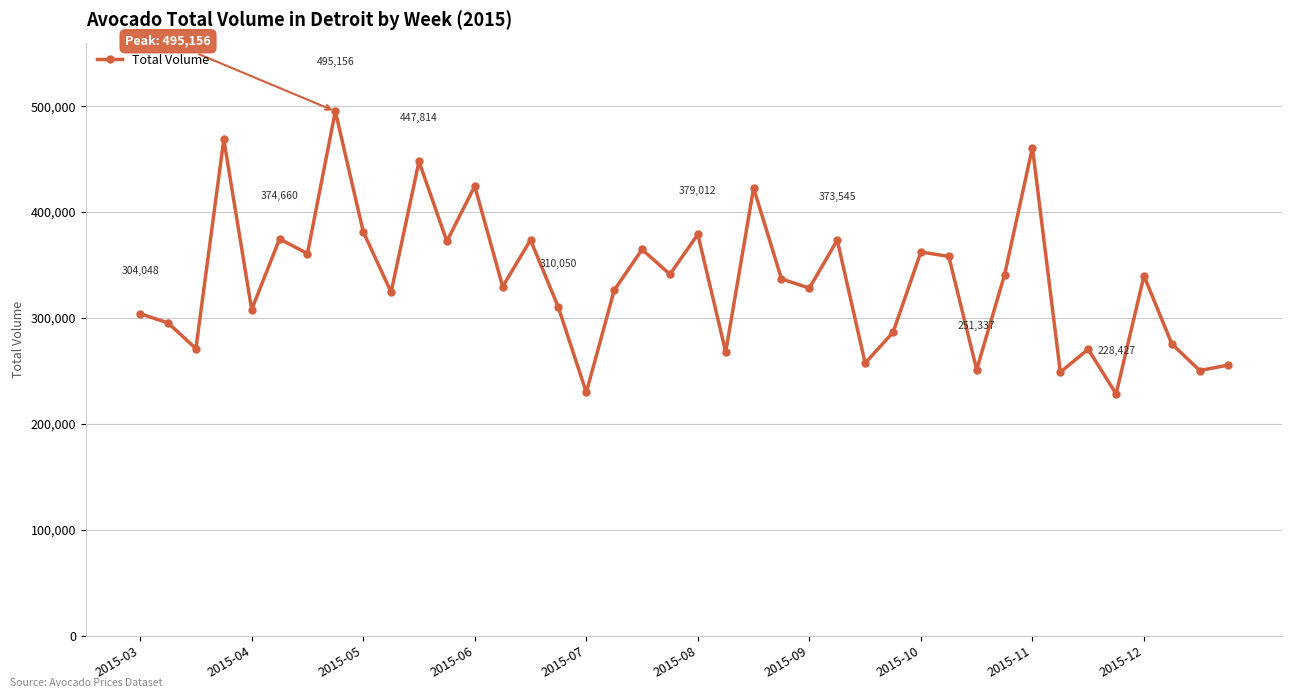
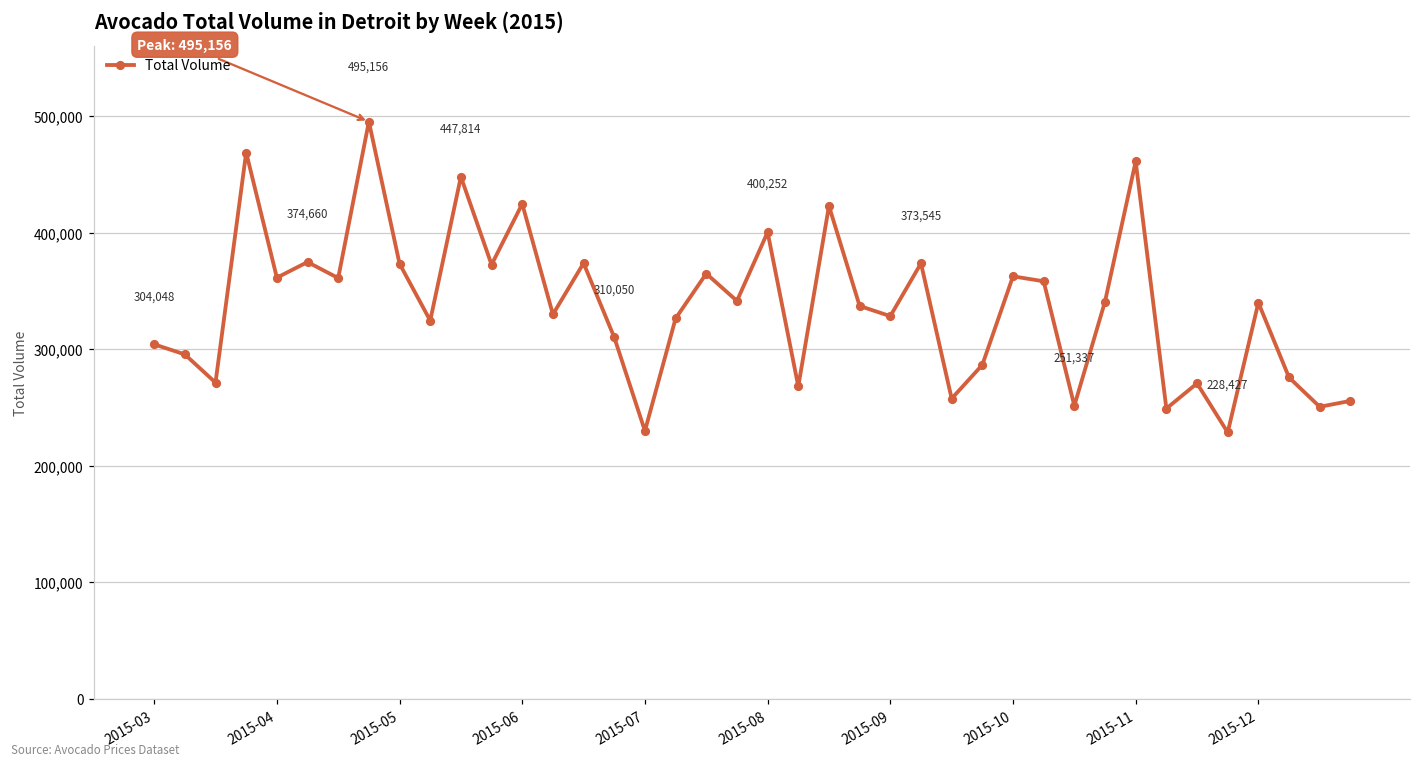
2015-04: 308,000 -> 361,000
2015-05: 382,000 -> 373,000
2015-08: 379,012 -> 400,252
